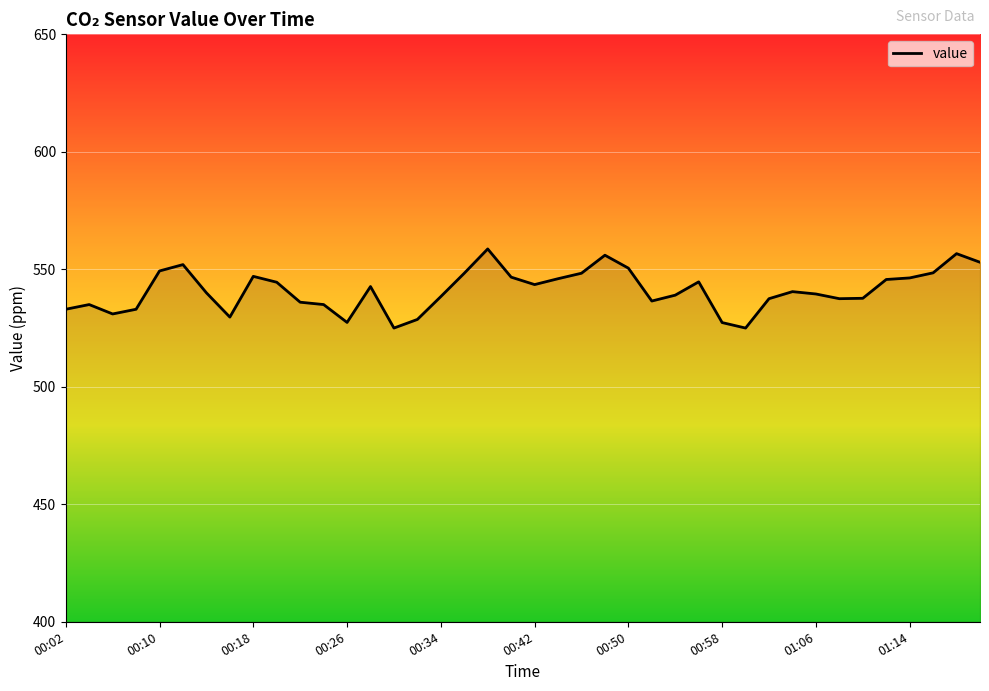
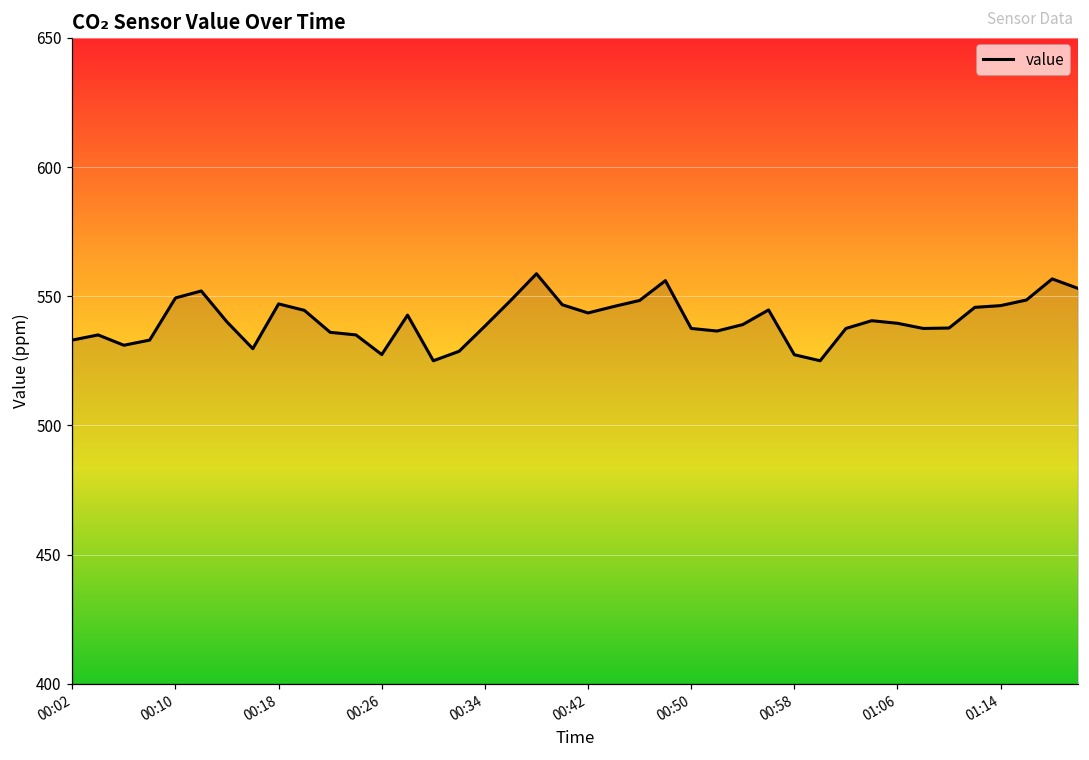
00:50: 551 -> 538
